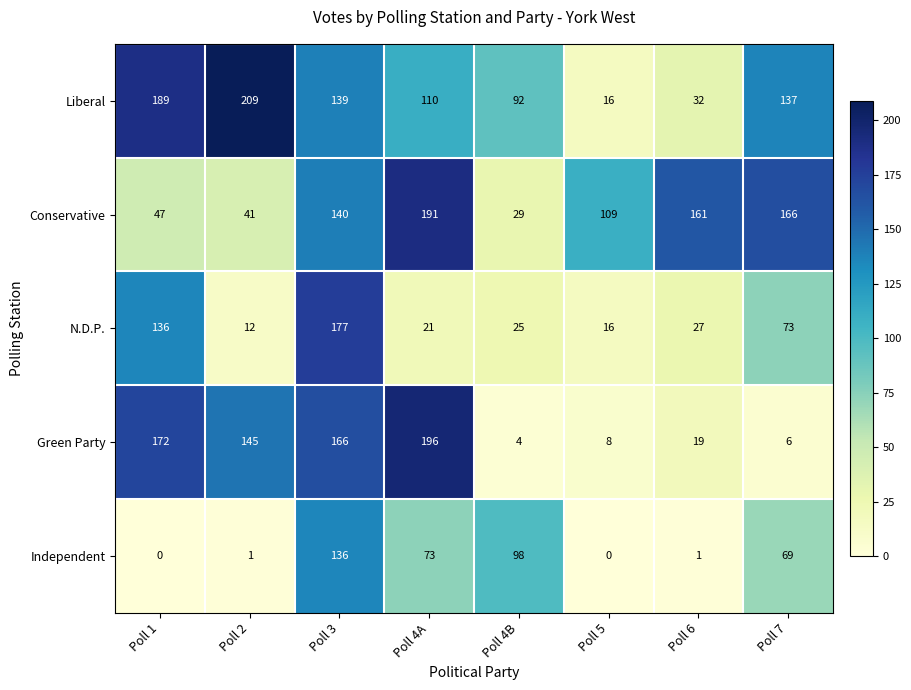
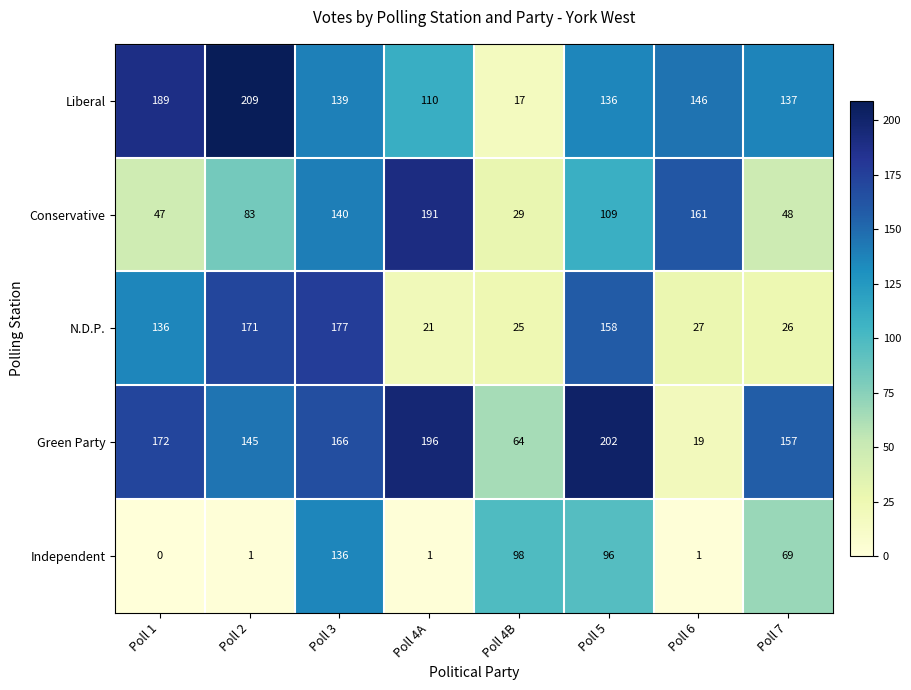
Liberal, Poll 4B: 92 -> 17
Liberal, Poll 5: 16 -> 136
Liberal, Poll 6: 32 -> 146
Conservative, Poll 2: 41 -> 83
Conservative, Poll 7: 166 -> 48
N.D.P., Poll 2: 12 -> 171
N.D.P., Poll 5: 16 -> 158
N.D.P., Poll 7: 73 -> 26
Green Party, Poll 4B: 4 -> 64
Green Party, Poll 5: 8 -> 202
Green Party, Poll 7: 6 -> 157
Independent, Poll 4A: 73 -> 1
Independent, Poll 5: 0 -> 96
